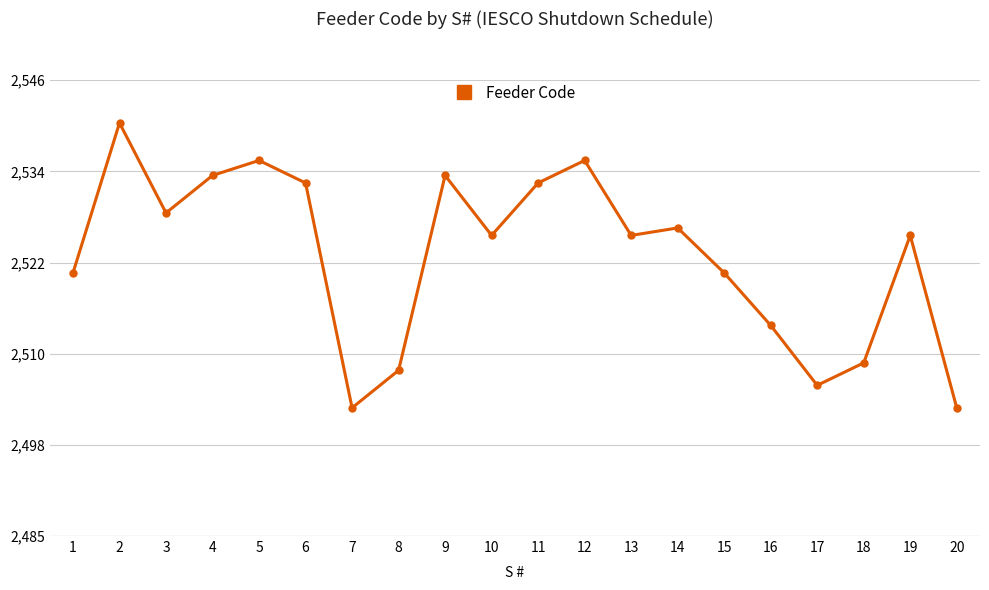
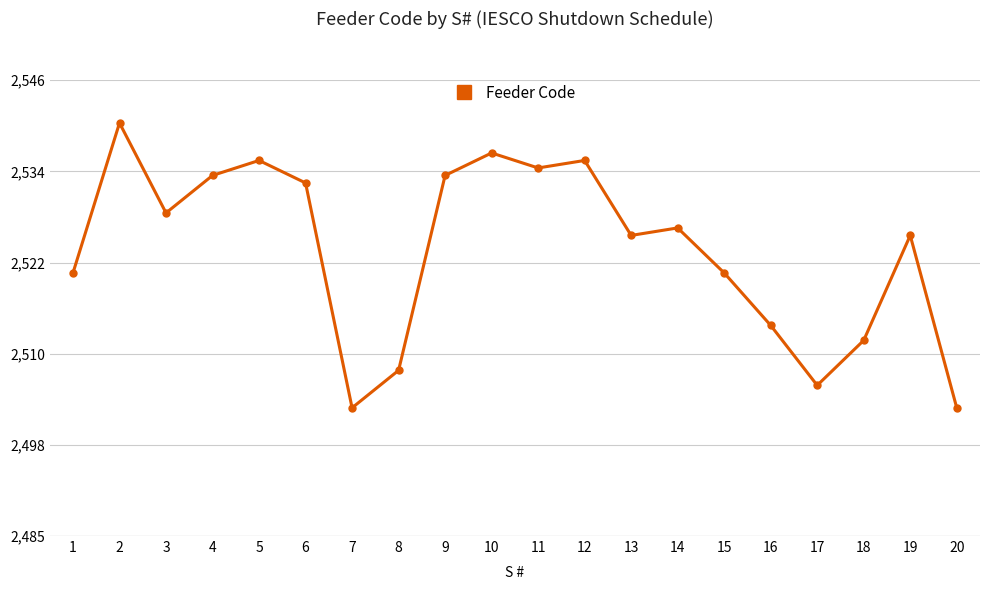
10: 2,526 -> 2,537
11: 2,533 -> 2,535
18: 2,509 -> 2,512
